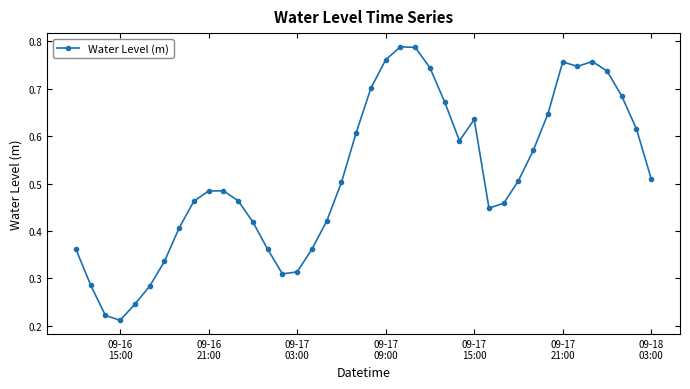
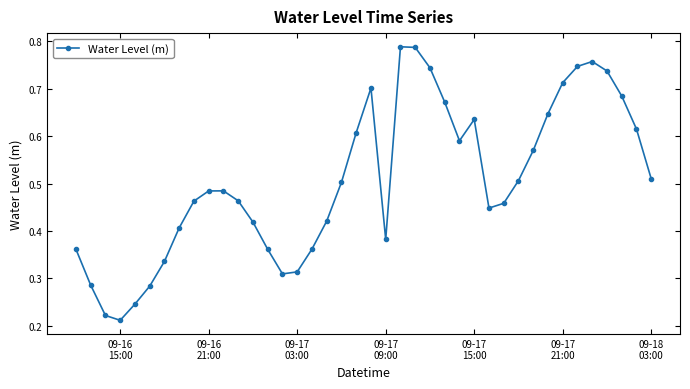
09-17 09:00: 0.76 -> 0.38
09-17 21:00: 0.76 -> 0.71
